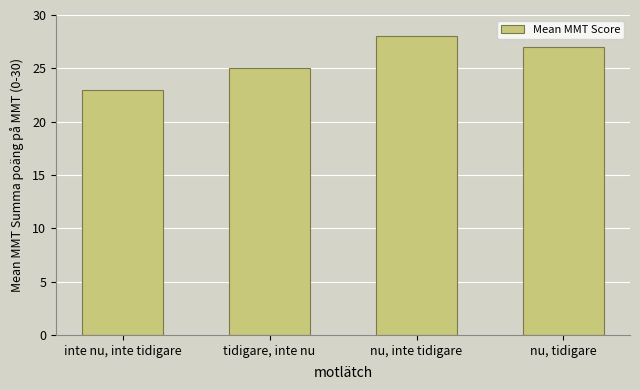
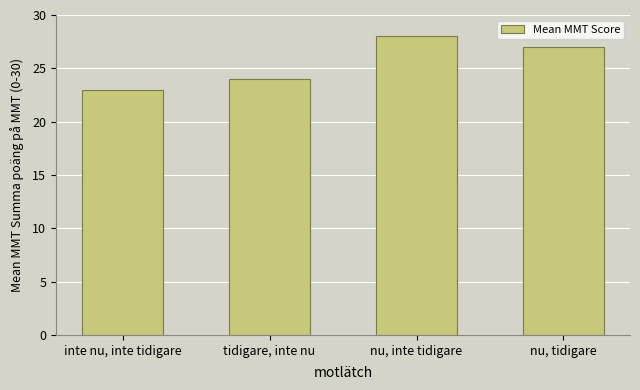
tidigare, inte nu: 25 -> 24
